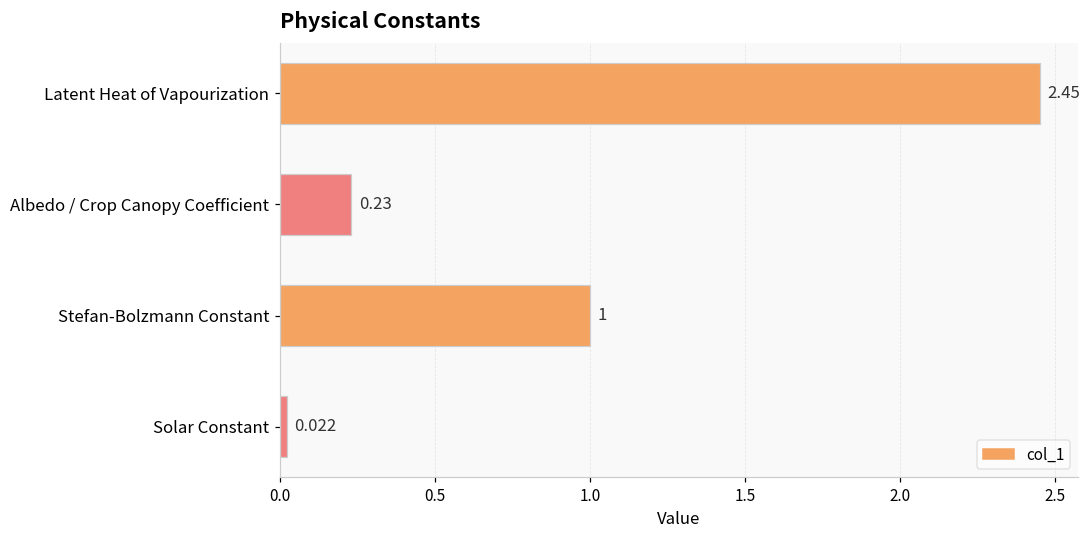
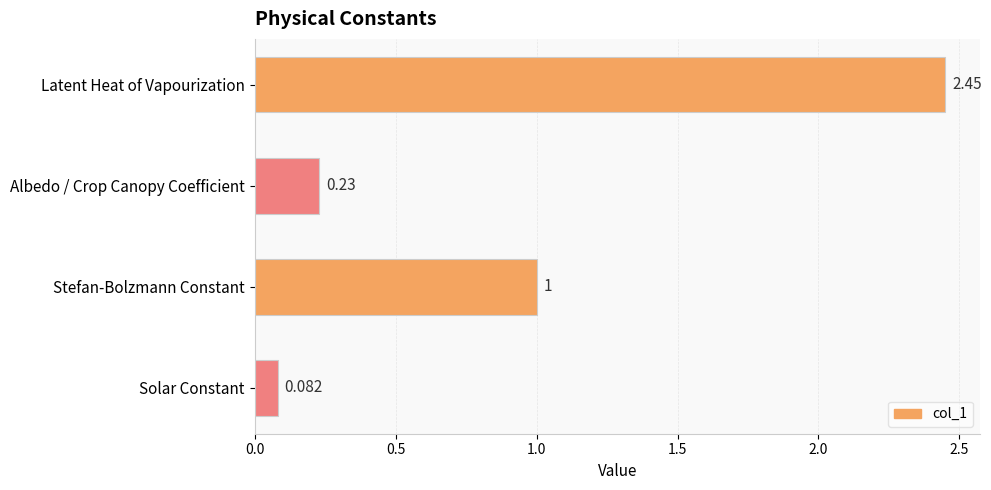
Solar Constant: 0.022 -> 0.082
